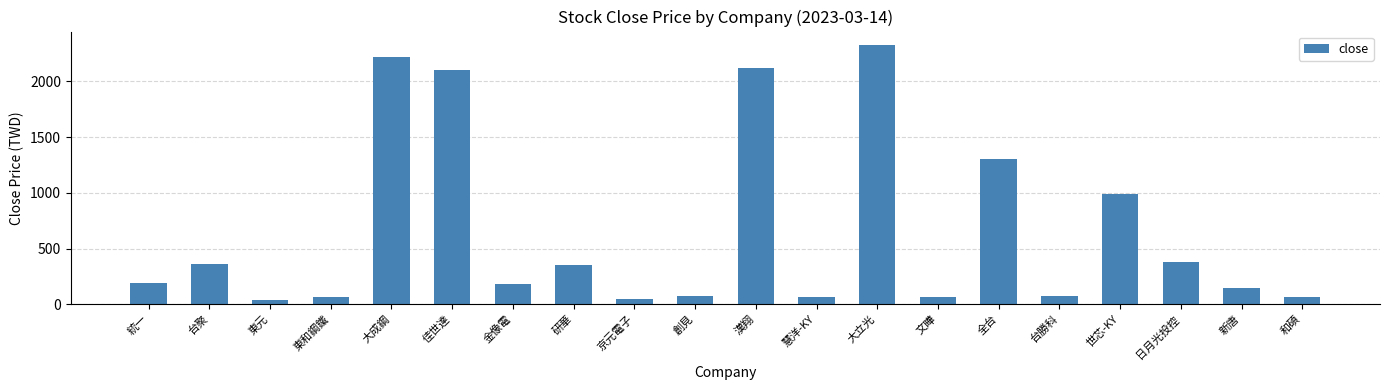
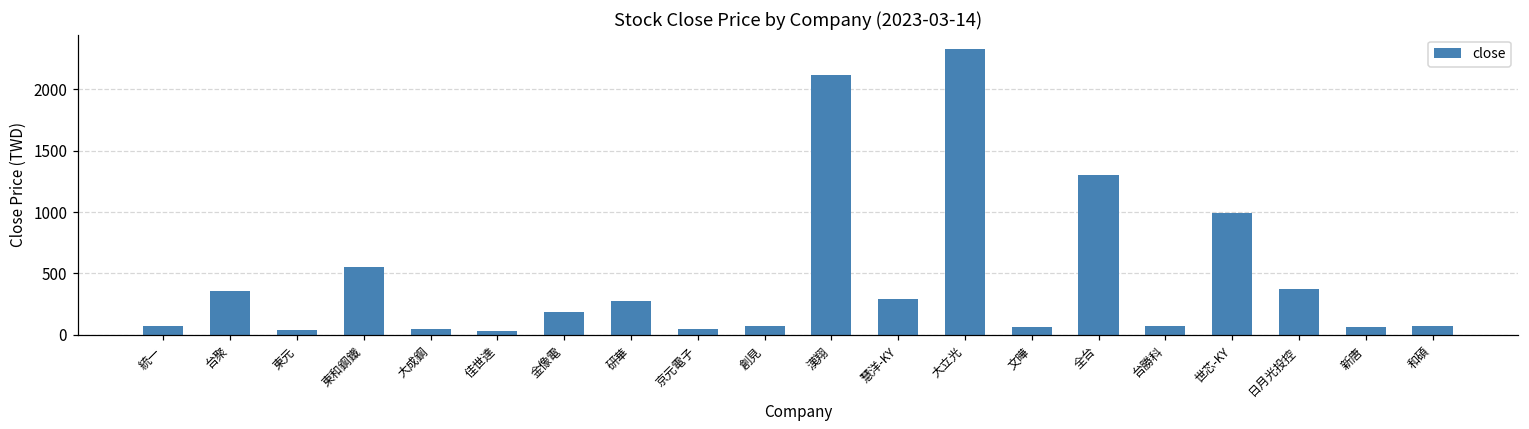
統一: 190 -> 70
東和鋼鐵: 60 -> 550
大成鋼: 2220 -> 50
佳世達: 2100 -> 30
研華: 350 -> 280
慧洋-KY: 70 -> 300
新唐: 150 -> 60
